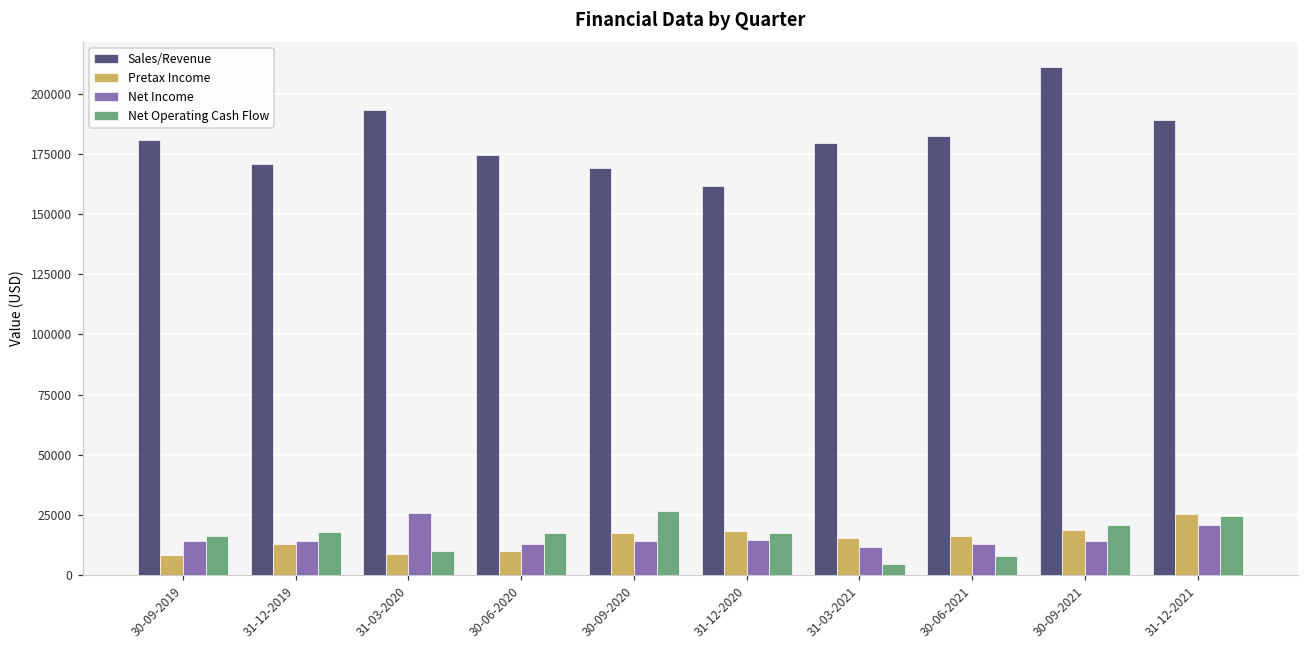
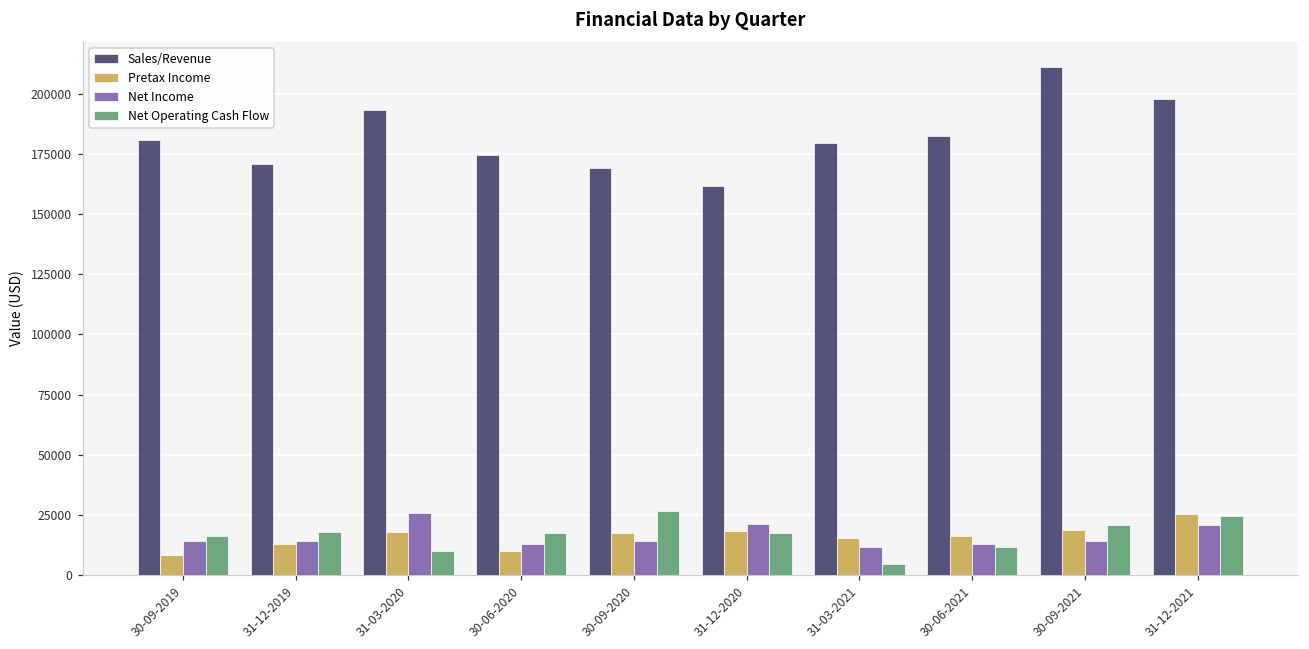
Pretax Income, 31-03-2020: 9000 -> 18000
Net Income, 31-12-2020: 14000 -> 21000
Net Operating Cash Flow, 30-06-2021: 8000 -> 12000
Sales/Revenue, 31-12-2021: 189000 -> 198000
